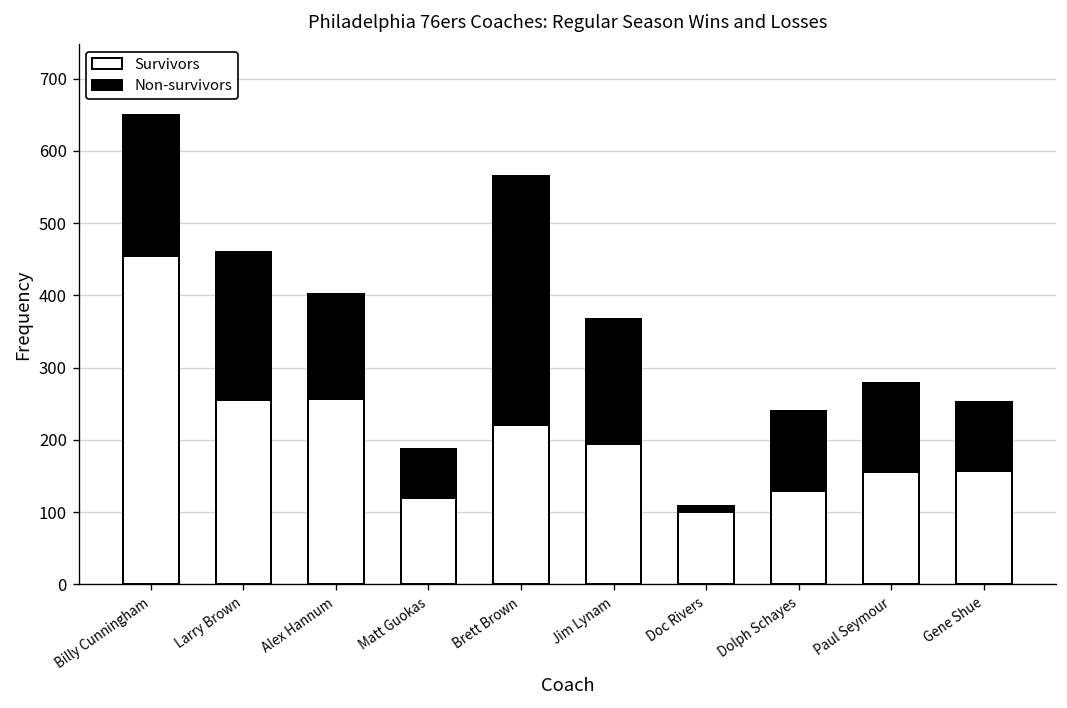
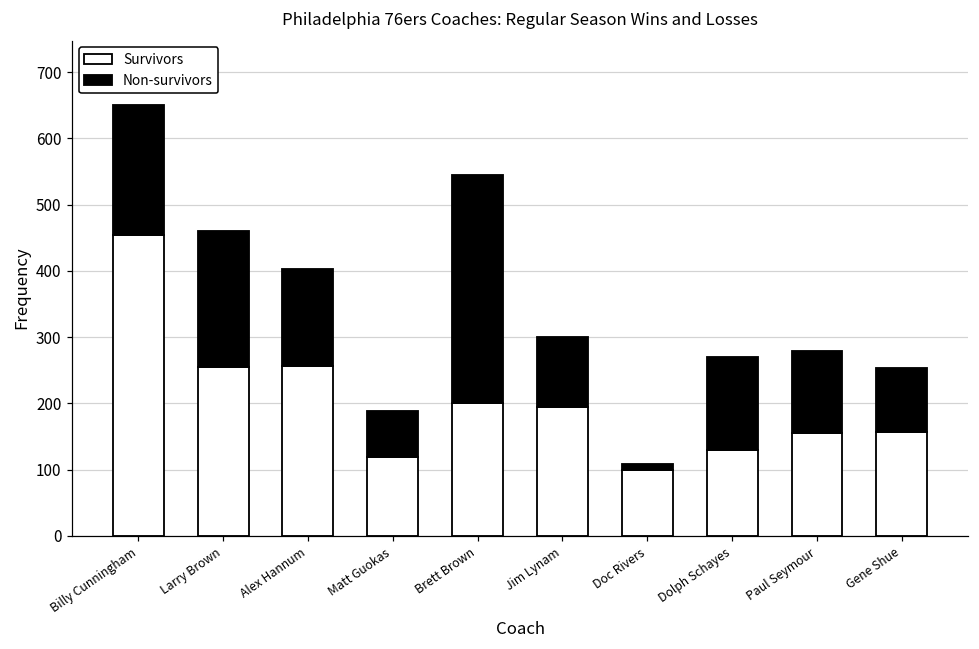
Survivors, Brett Brown: 220 -> 200
Non-survivors, Jim Lynam: 170 -> 110
Non-survivors, Dolph Schayes: 110 -> 140
